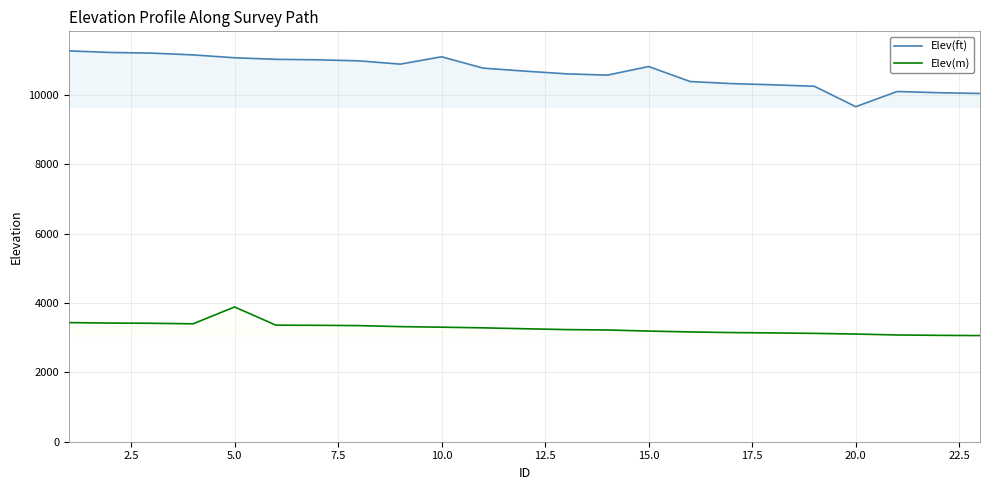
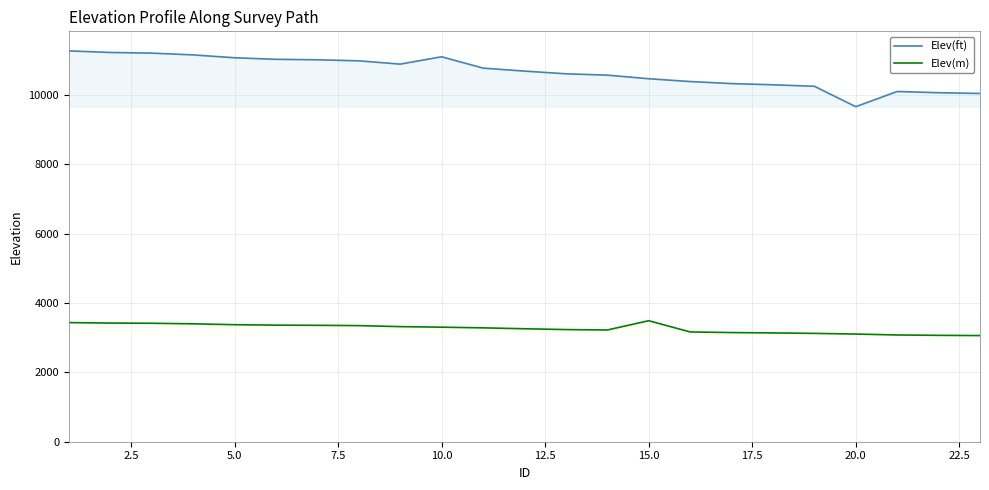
Elev(m), 5.0: 3900 -> 3400
Elev(ft), 15.0: 10800 -> 10500
Elev(m), 15.0: 3200 -> 3500
